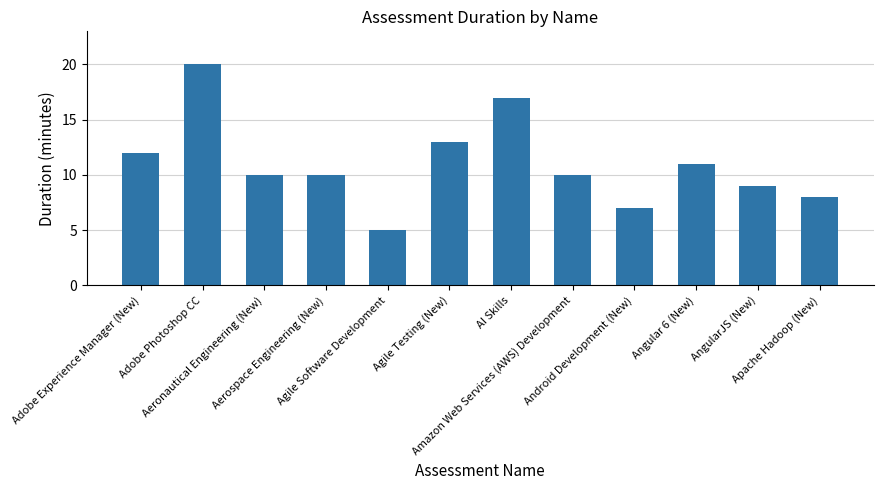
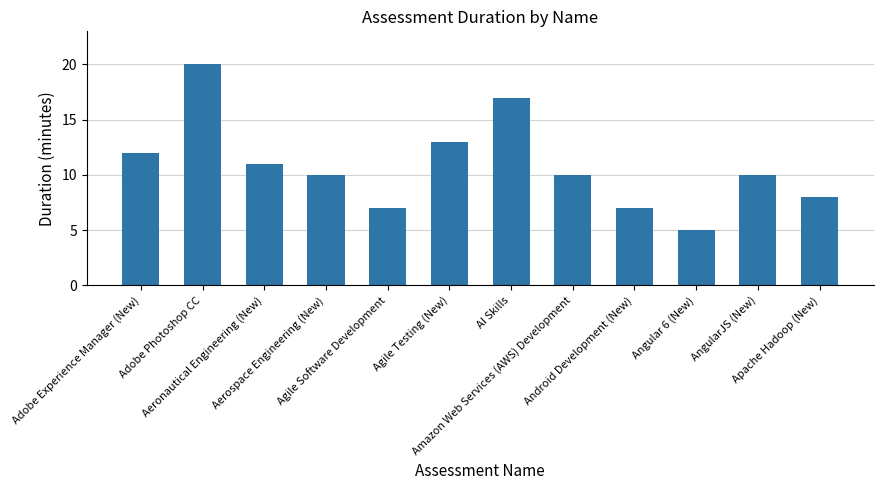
Aeronautical Engineering (New): 10 -> 11
Agile Software Development: 5 -> 7
Angular 6 (New): 11 -> 5
AngularJS (New): 9 -> 10
